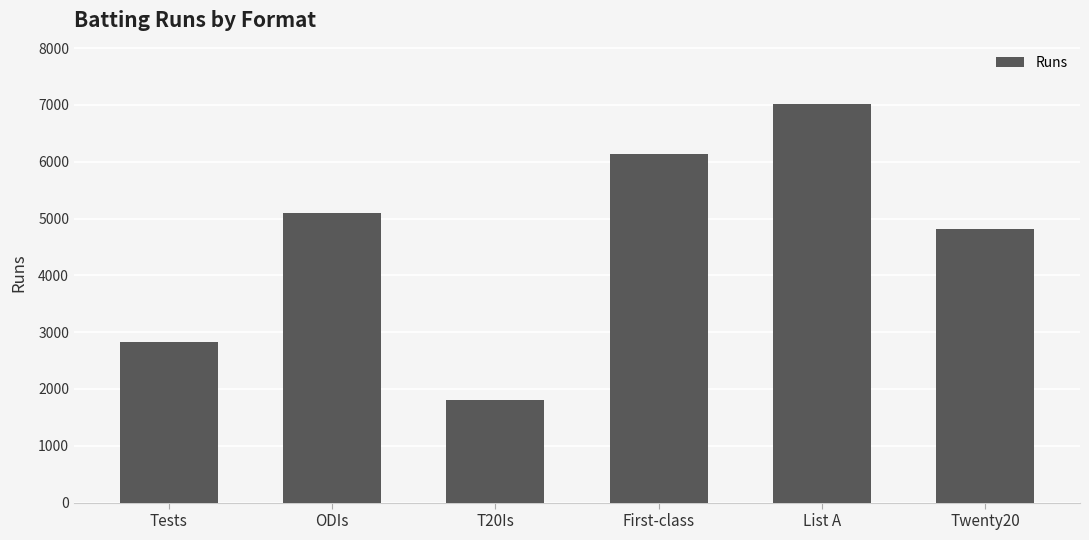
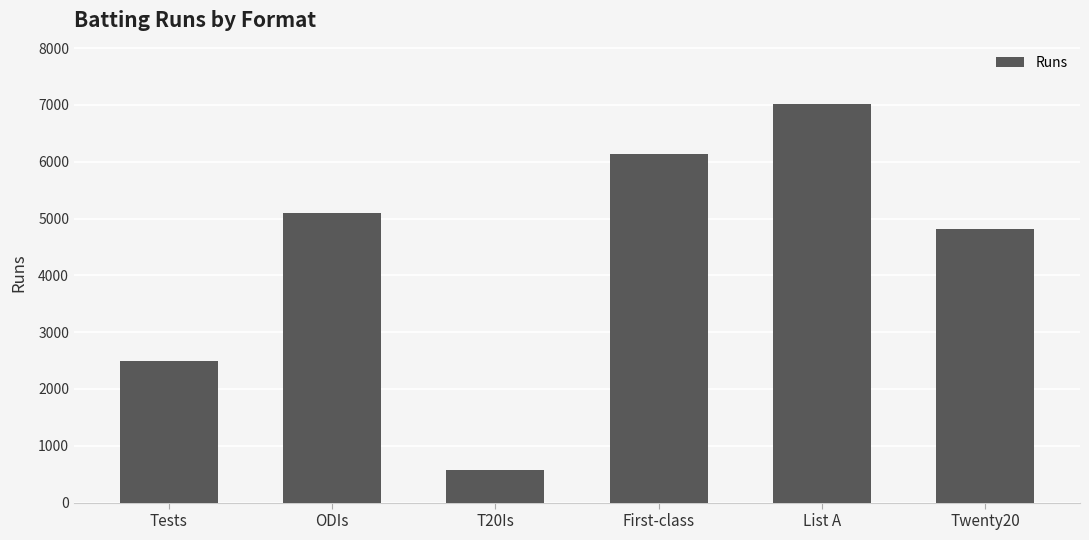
Tests: 2800 -> 2500
T20Is: 1800 -> 600
